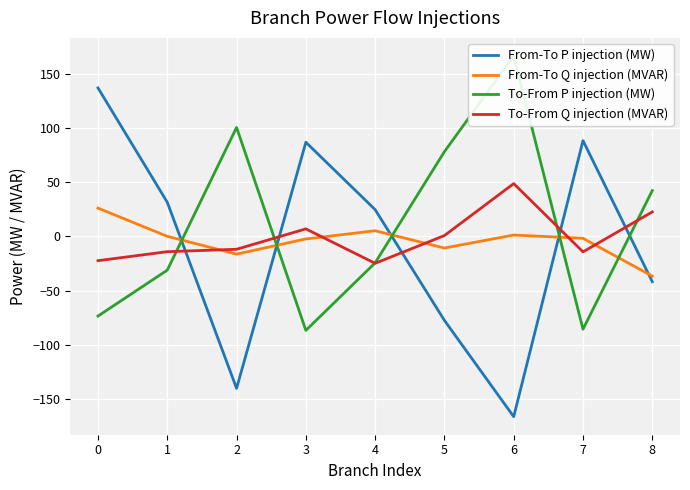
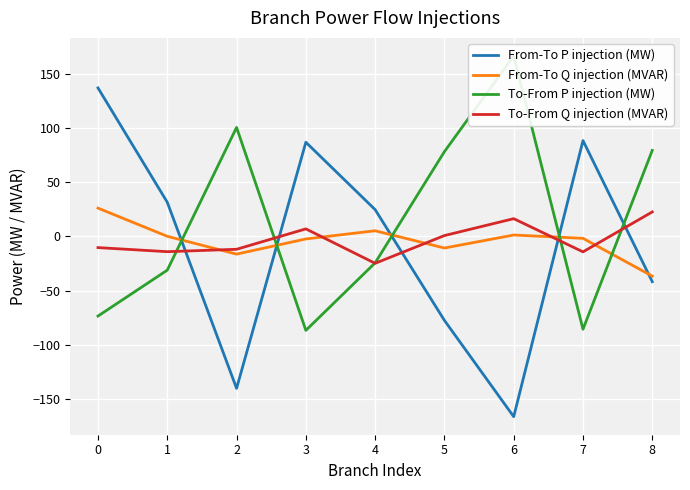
To-From Q injection (MVAR), 0: -22 -> -10
To-From Q injection (MVAR), 6: 49 -> 16
To-From P injection (MW), 8: 42 -> 79
